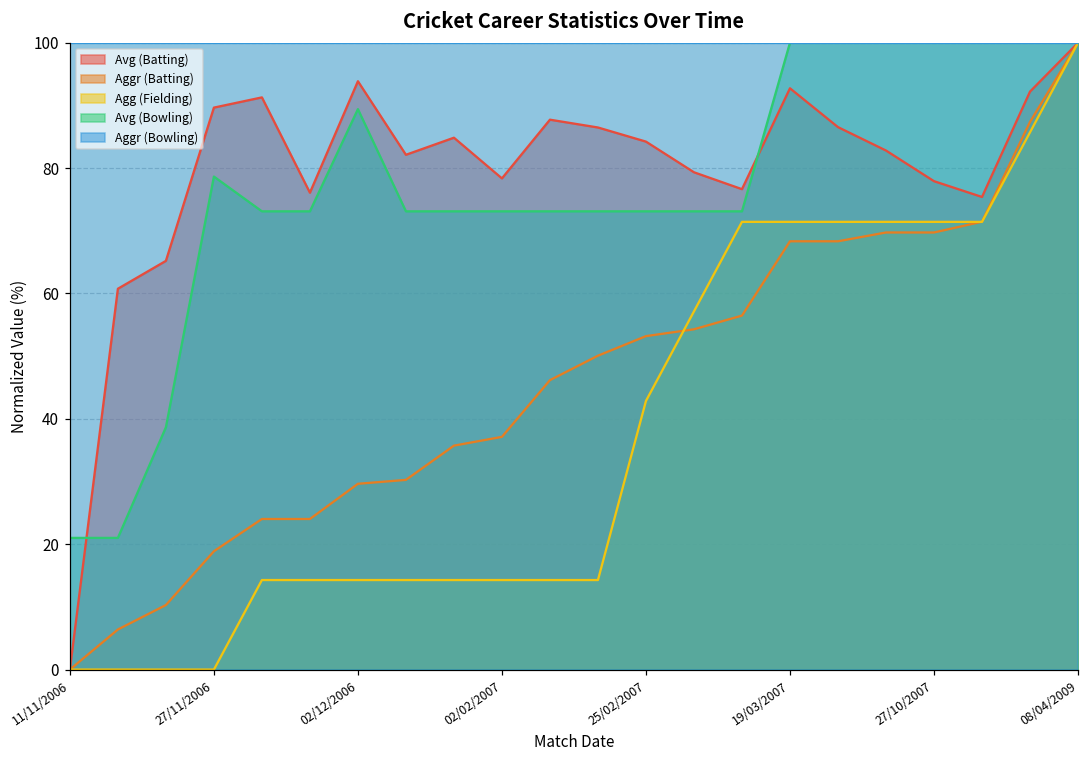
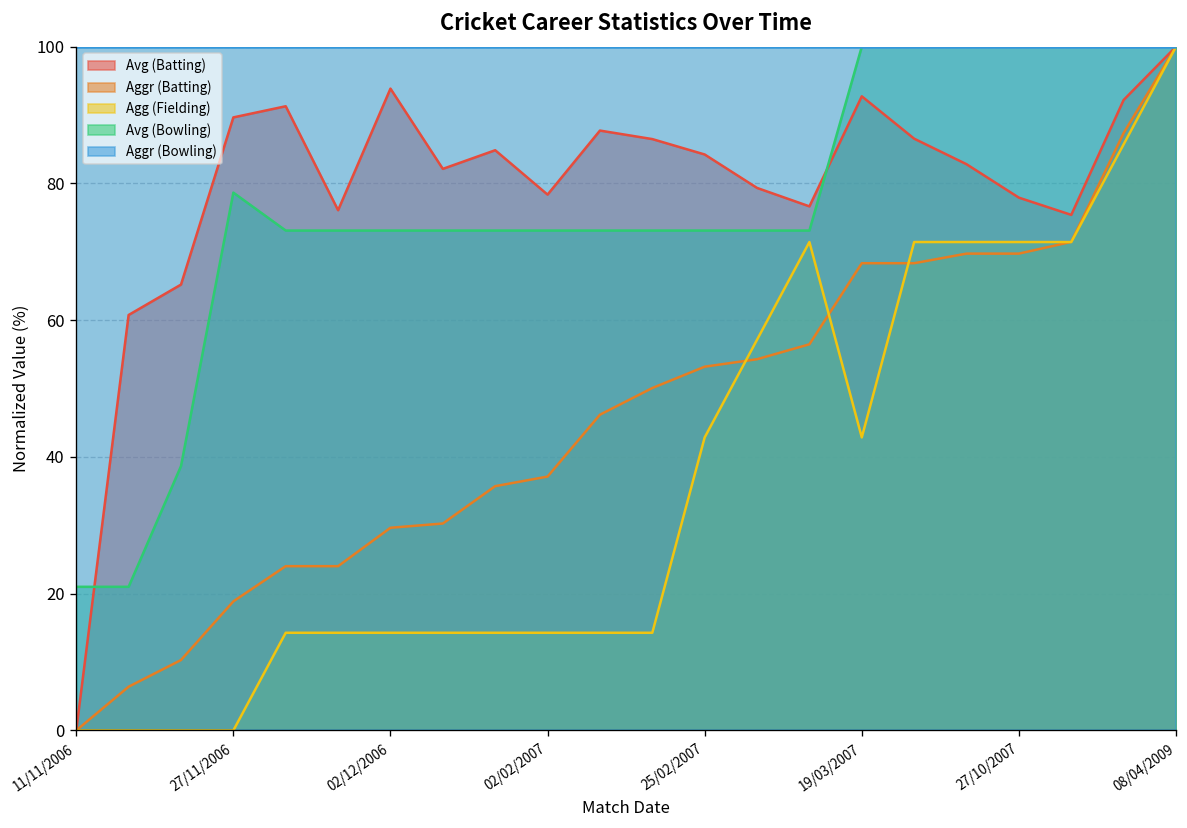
Avg (Bowling), 02/12/2006: 89 -> 73
Agg (Fielding), 19/03/2007: 71 -> 43
